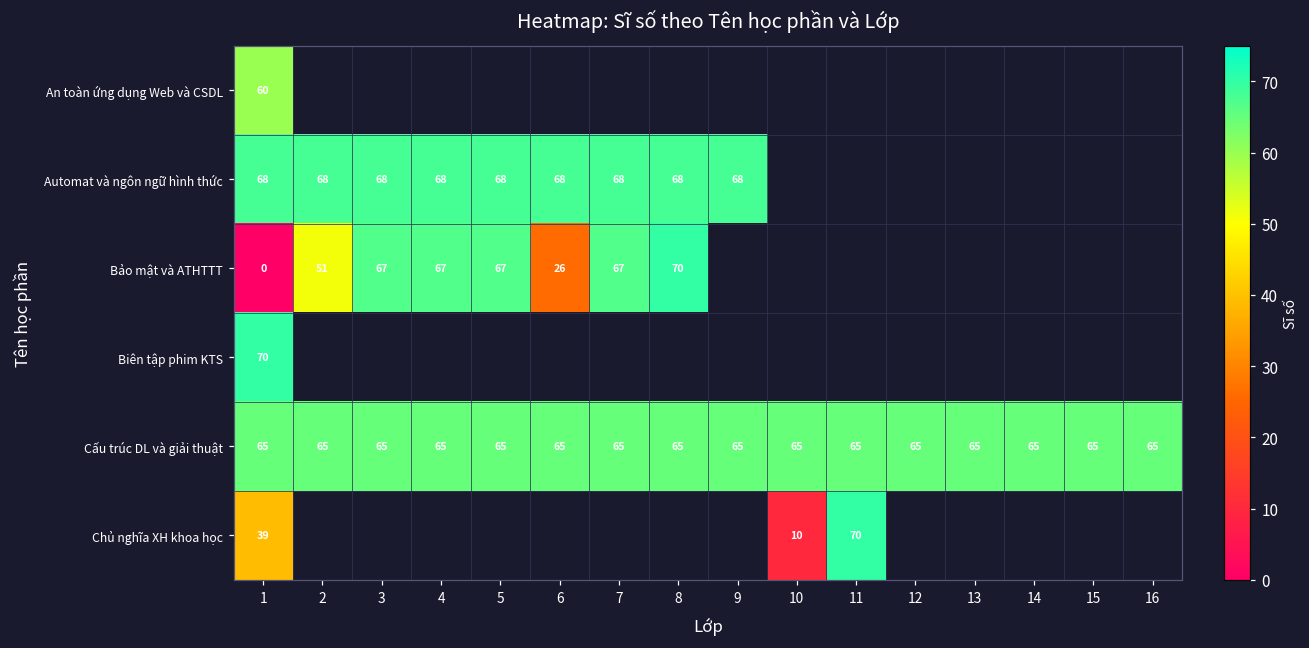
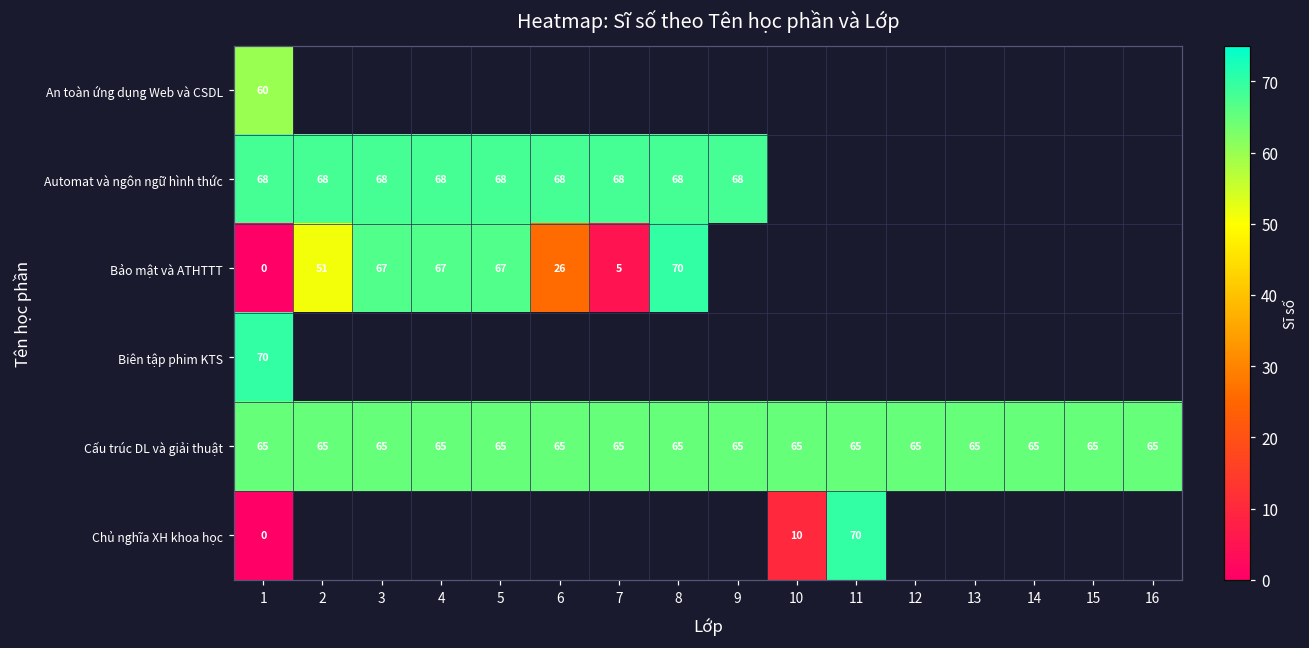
Bảo mật và ATHTTT, 7: 67 -> 5
Chủ nghĩa XH khoa học, 1: 39 -> 0
